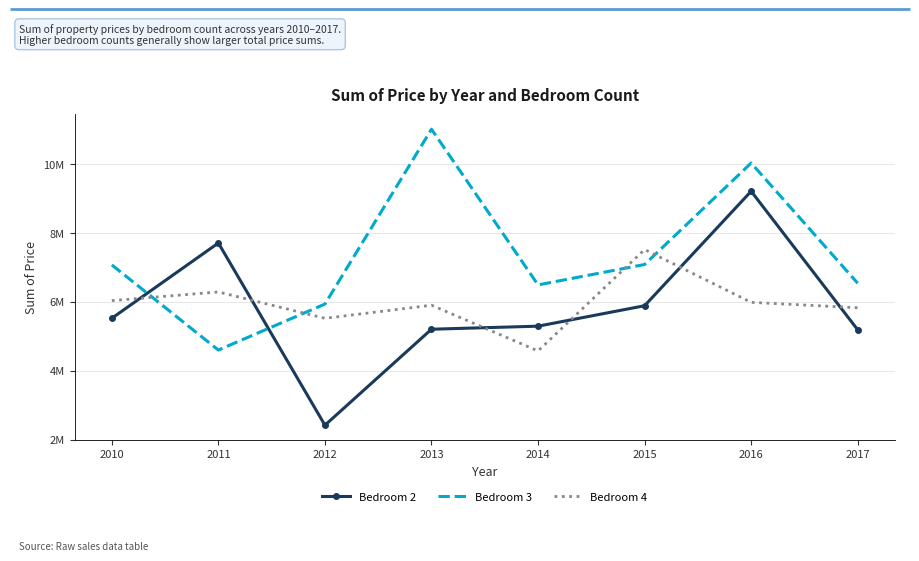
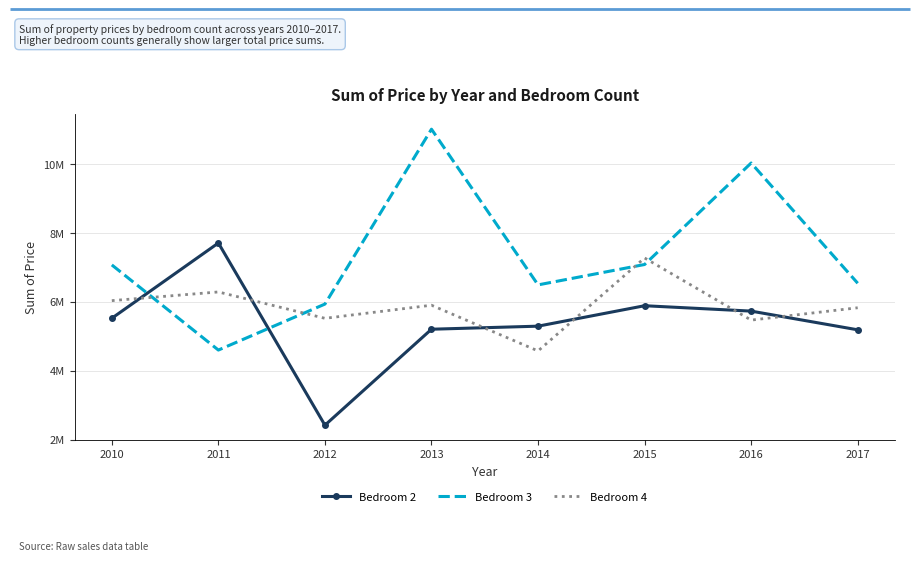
Bedroom 4, 2015: 7500000 -> 7300000
Bedroom 2, 2016: 9200000 -> 5700000
Bedroom 4, 2016: 6000000 -> 5500000
